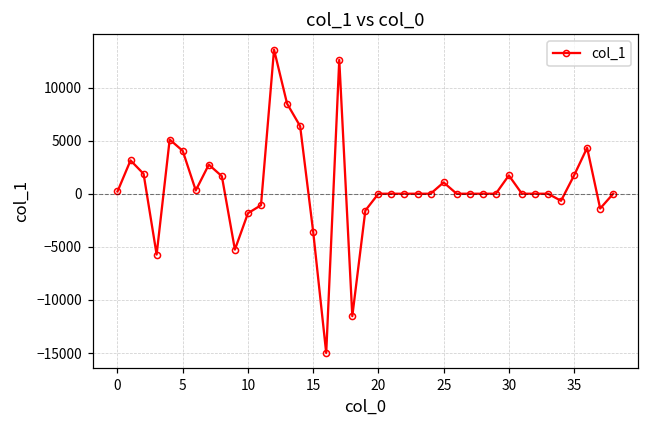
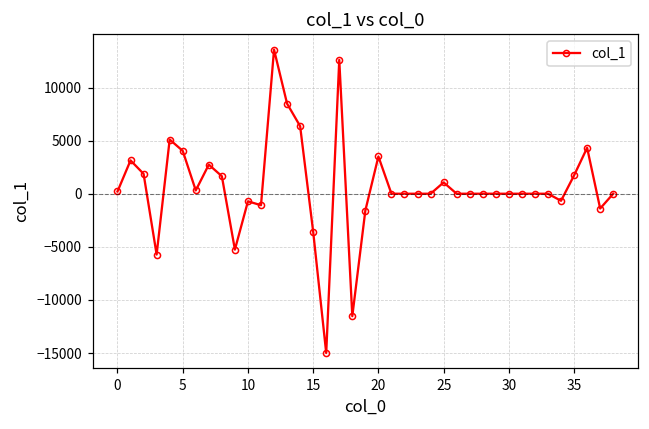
10: -2000 -> -1000
20: 0 -> 4000
30: 2000 -> 0
